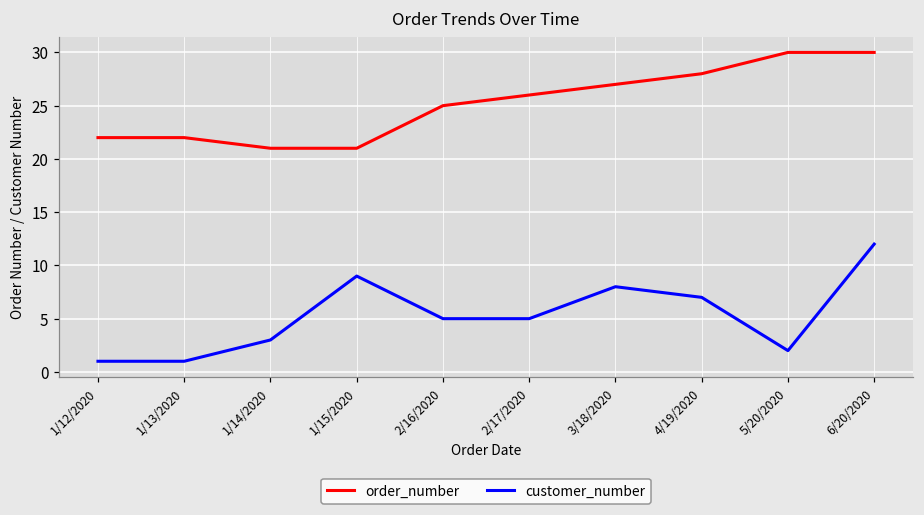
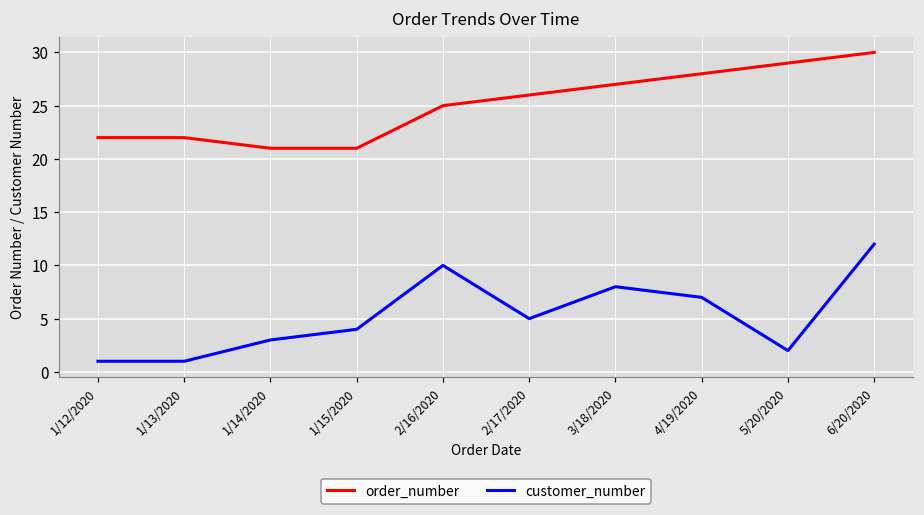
customer_number, 1/15/2020: 9 -> 4
customer_number, 2/16/2020: 5 -> 10
order_number, 5/20/2020: 30 -> 29
